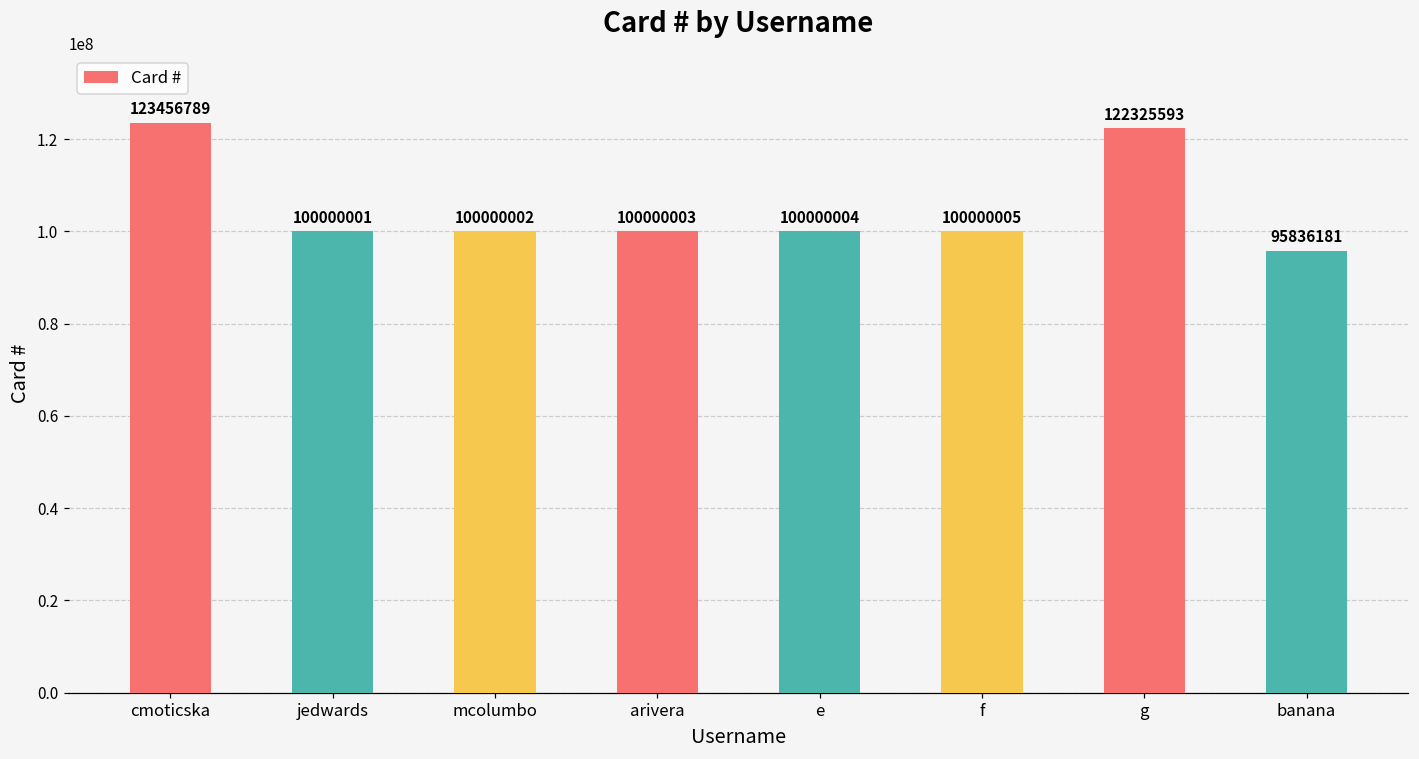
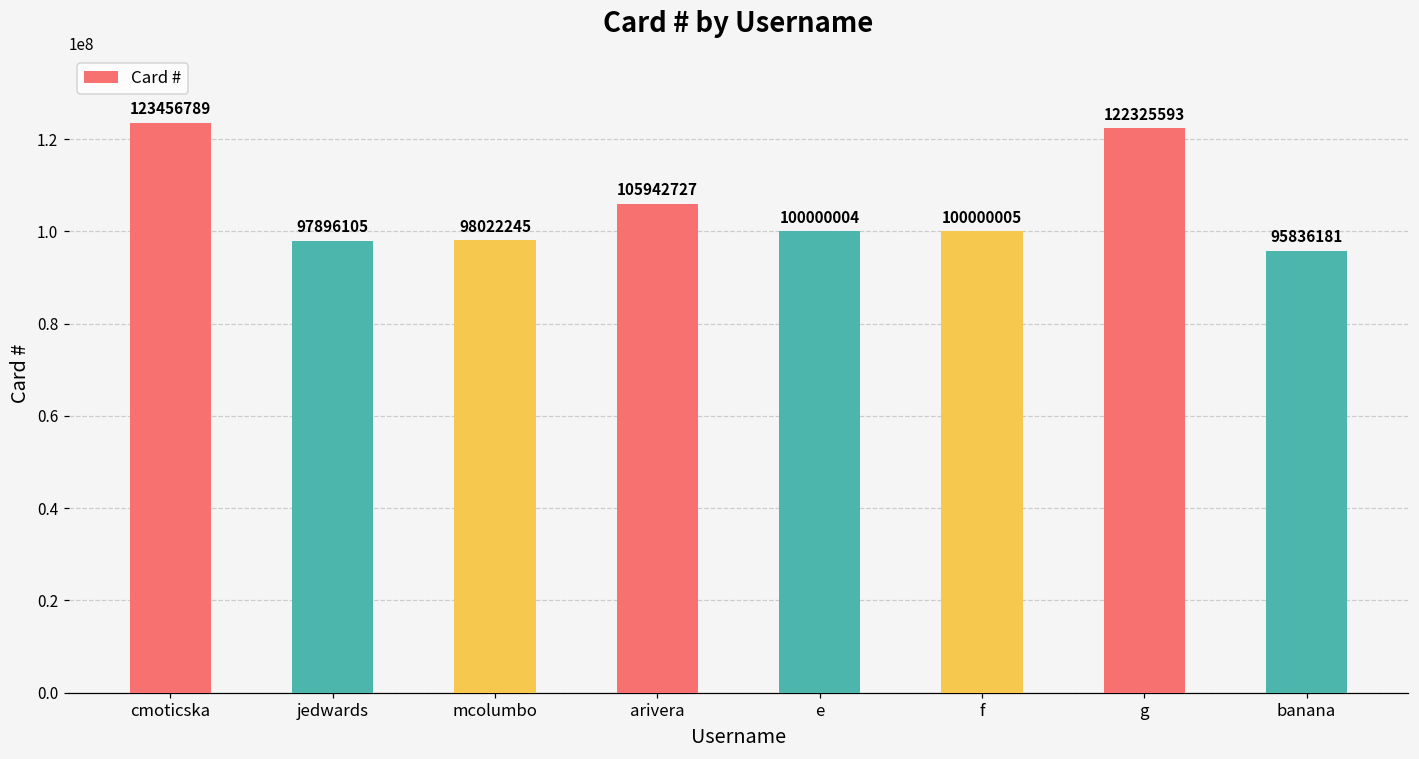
jedwards: 100000001 -> 97896105
mcolumbo: 100000002 -> 98022245
arivera: 100000003 -> 105942727
